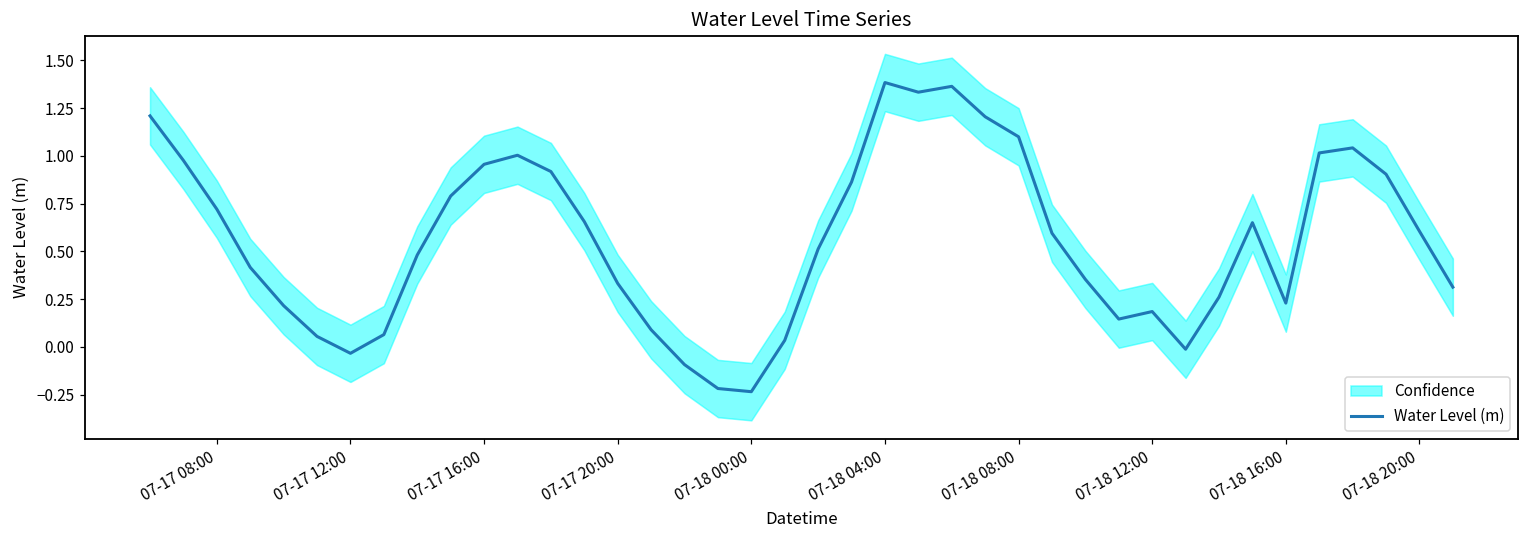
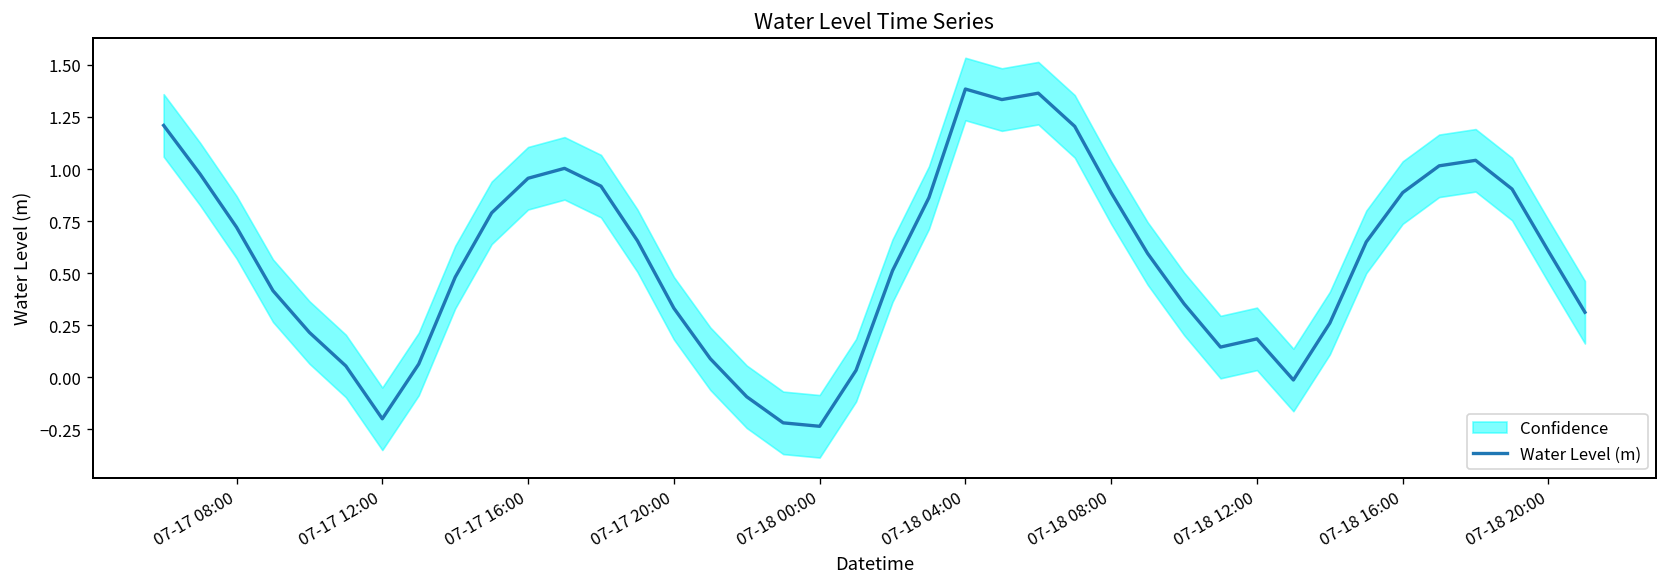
Water Level (m), 07-17 12:00: -0.03 -> -0.20
Water Level (m), 07-18 08:00: 1.10 -> 0.89
Water Level (m), 07-18 16:00: 0.23 -> 0.89
